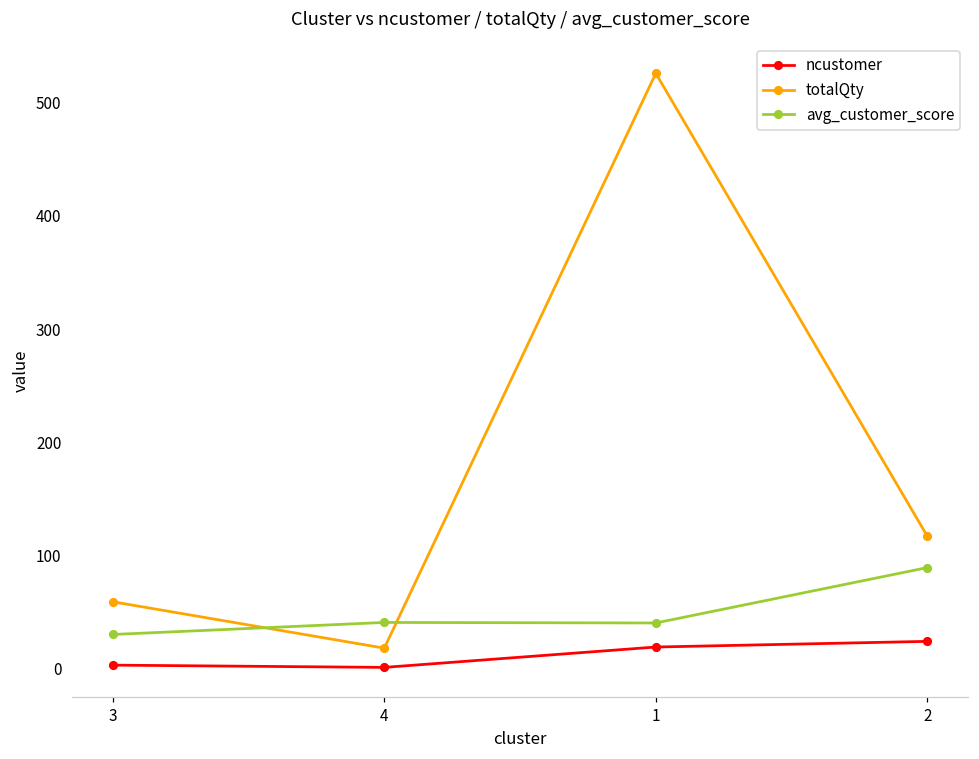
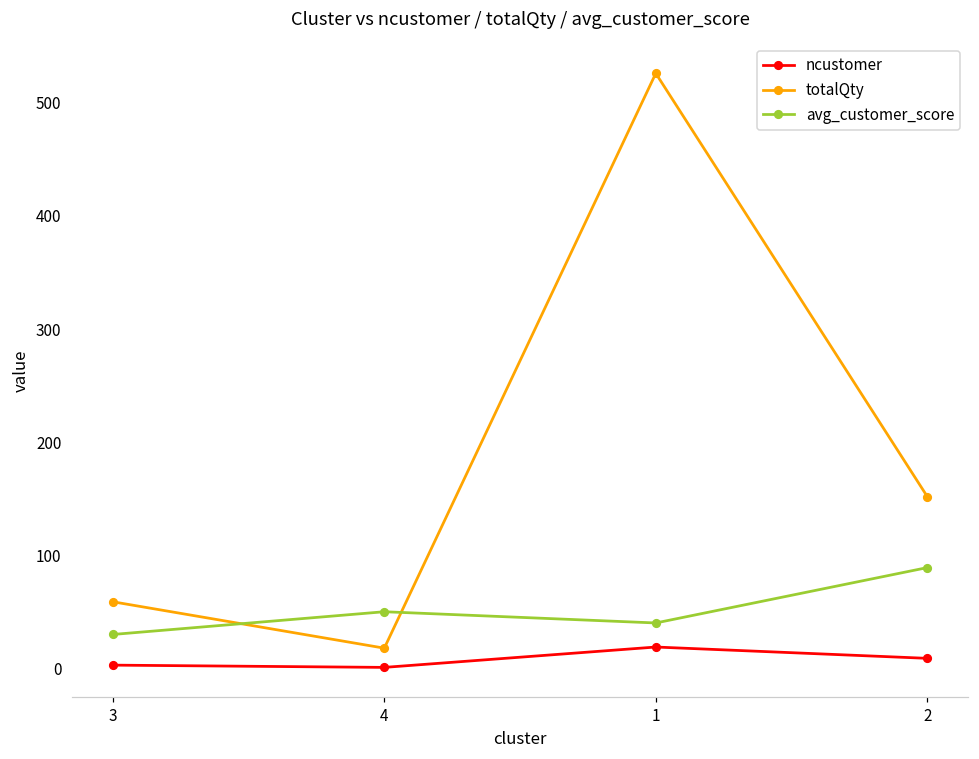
avg_customer_score, 4: 41 -> 50
ncustomer, 2: 24 -> 9
totalQty, 2: 117 -> 152
